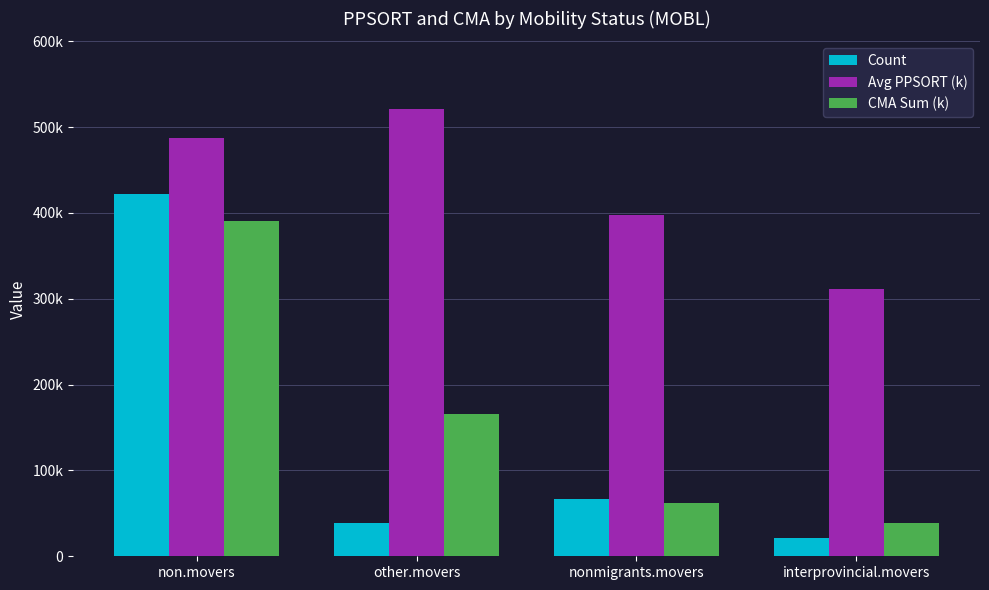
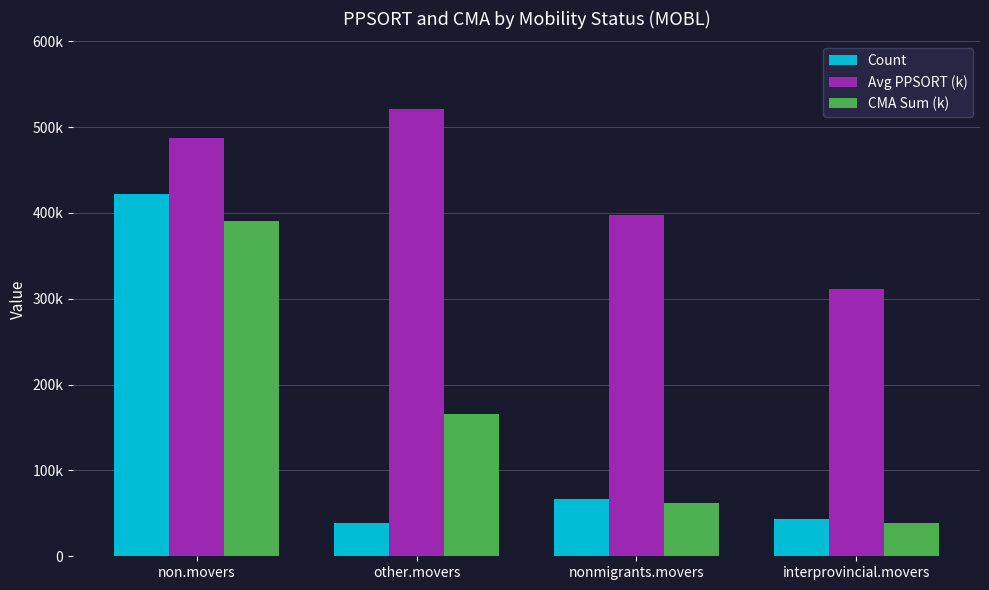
Count, interprovincial.movers: 20000 -> 40000
